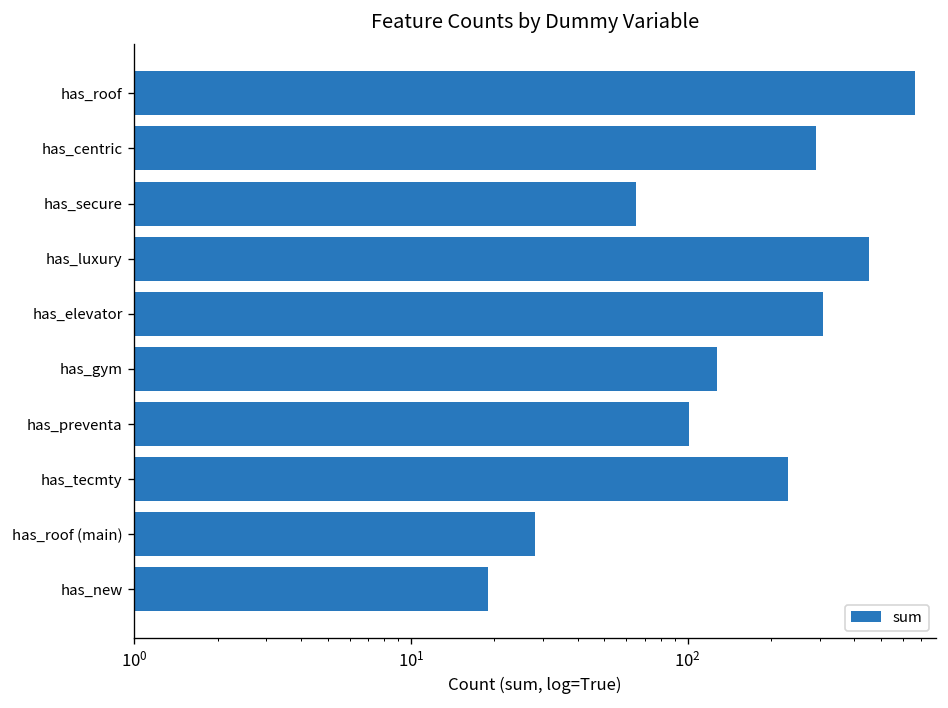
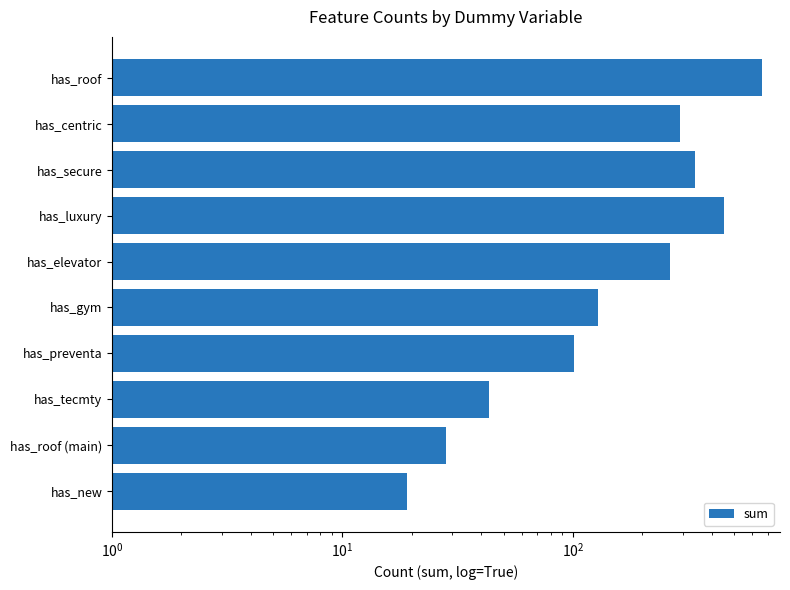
has_secure: 65 -> 340
has_elevator: 310 -> 260
has_tecmty: 230 -> 43
